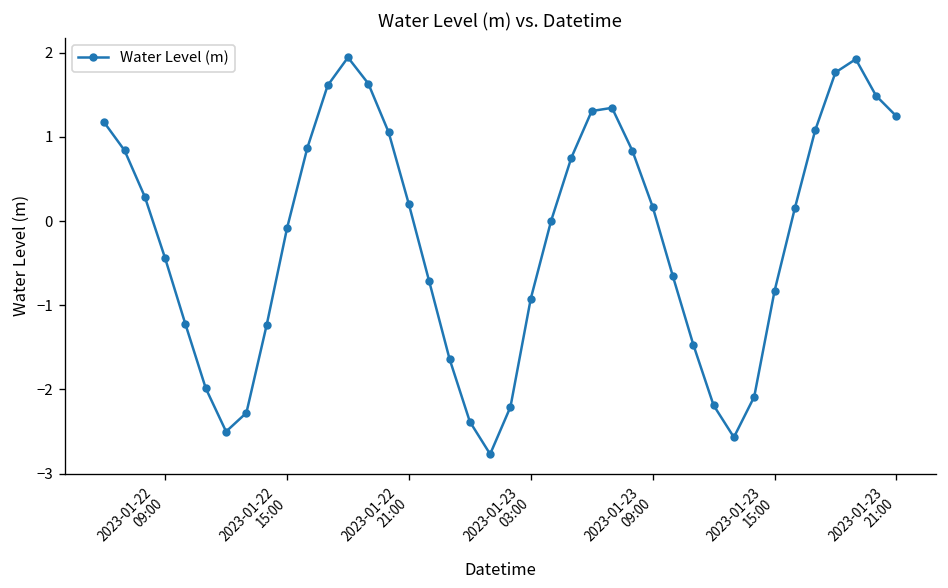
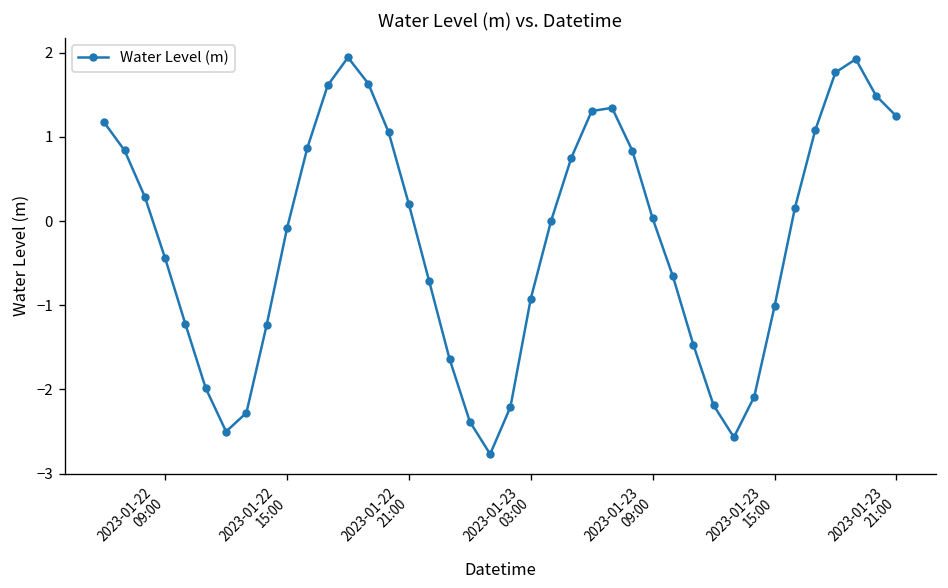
2023-01-23 09:00: 0.2 -> 0.0
2023-01-23 15:00: -0.8 -> -1.0
